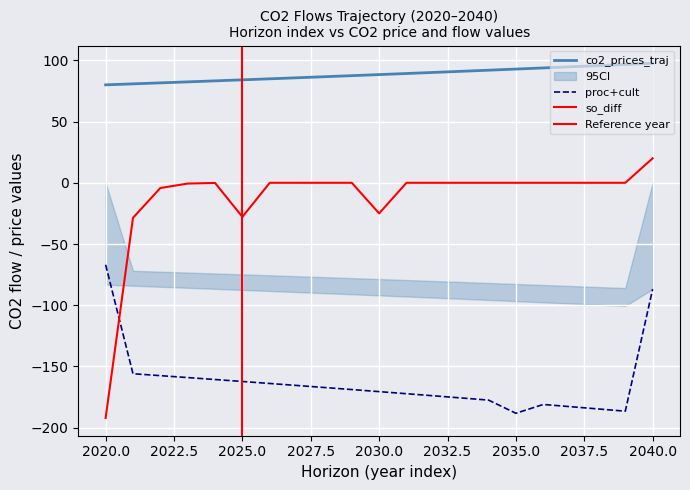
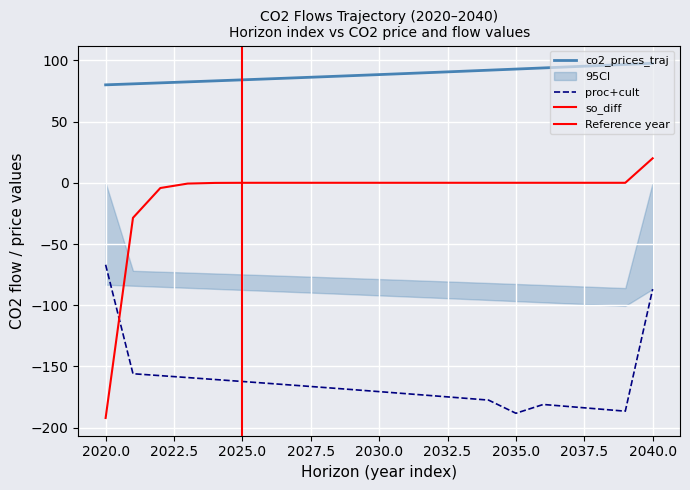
so_diff, 2025.0: -28 -> 0
so_diff, 2030.0: -25 -> 0
